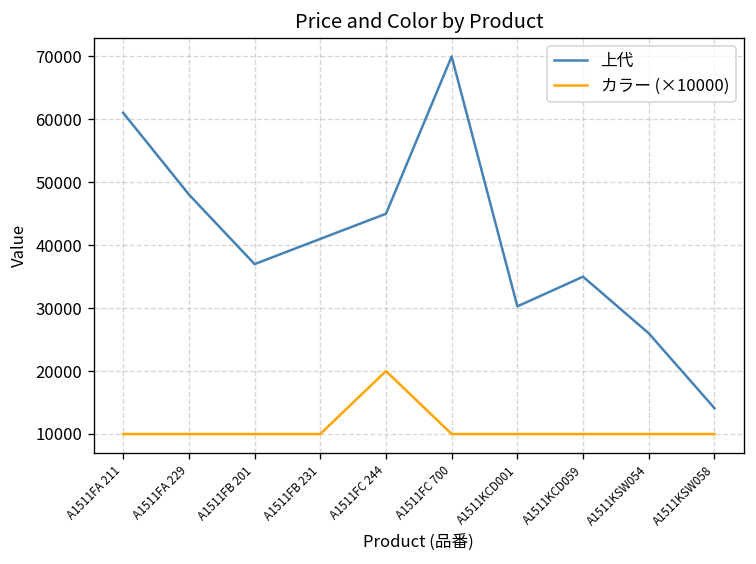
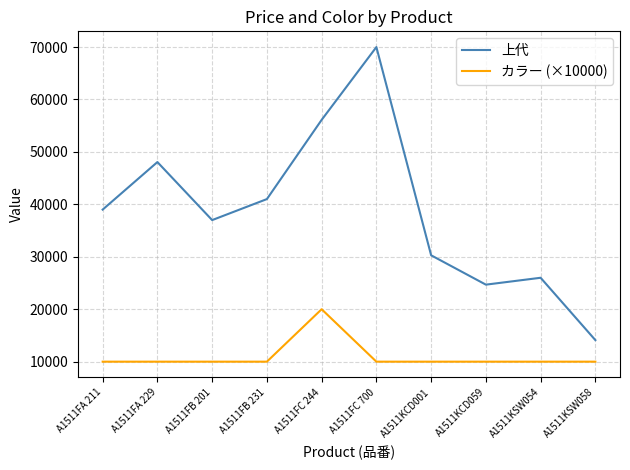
上代, A1511FA 211: 61000 -> 39000
上代, A1511FC 244: 45000 -> 56000
上代, A1511KCD059: 35000 -> 25000
